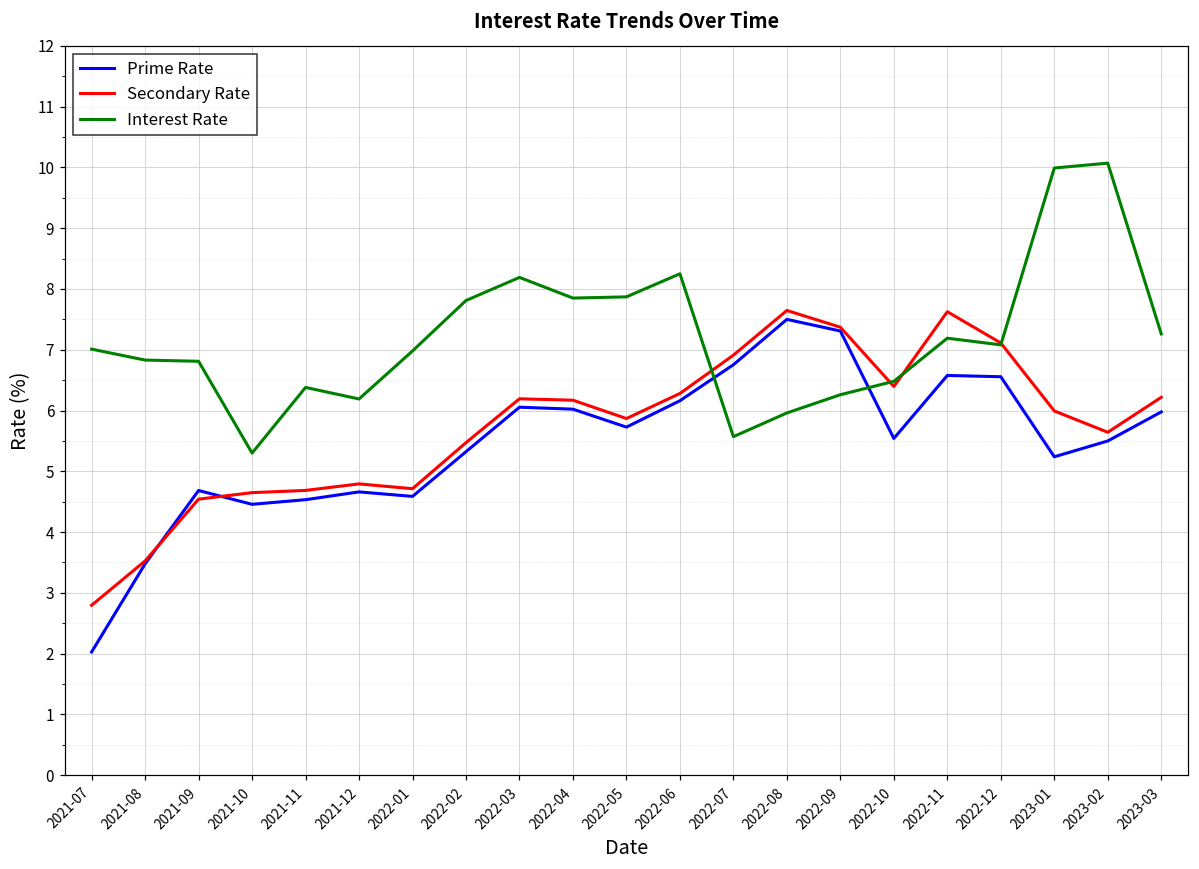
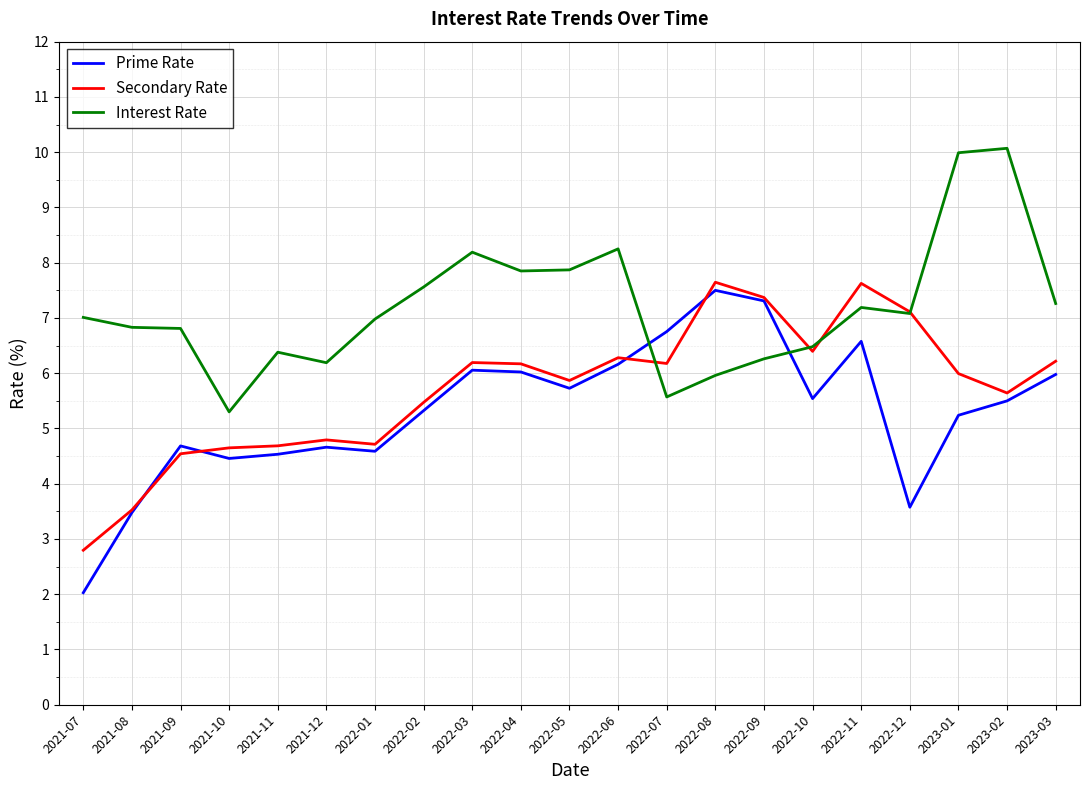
Interest Rate, 2022-02: 7.8 -> 7.6
Secondary Rate, 2022-07: 6.9 -> 6.2
Prime Rate, 2022-12: 6.6 -> 3.6
